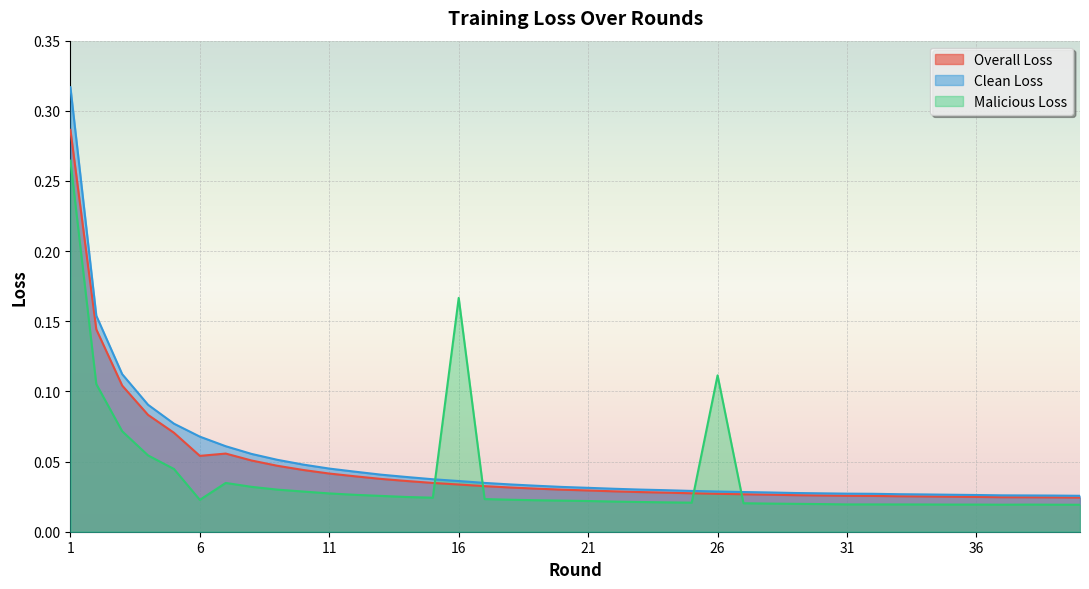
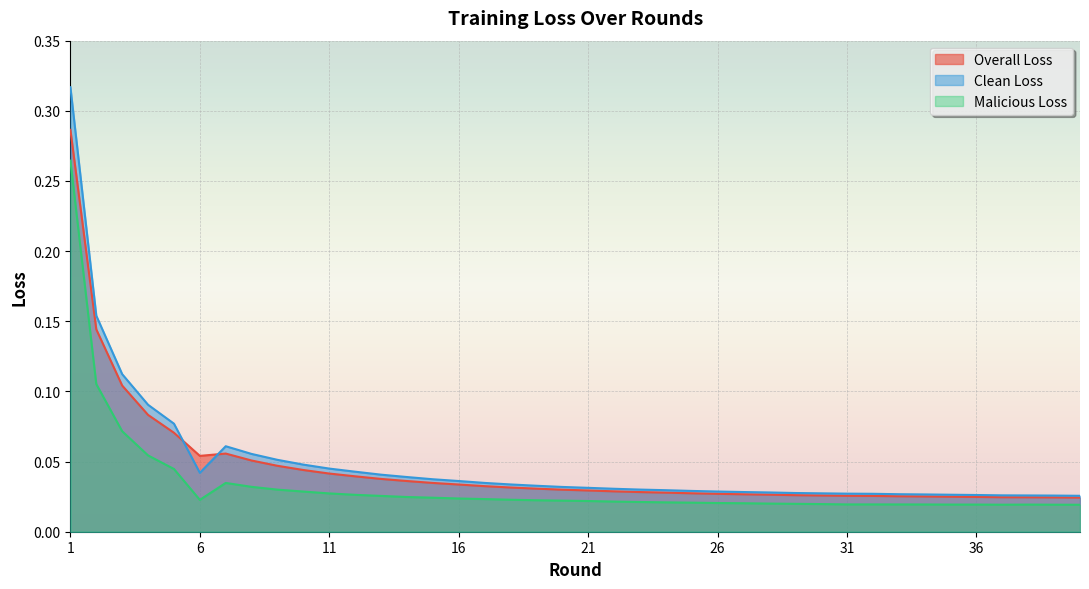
Clean Loss, 6: 0.068 -> 0.042
Malicious Loss, 16: 0.167 -> 0.024
Malicious Loss, 26: 0.111 -> 0.020
